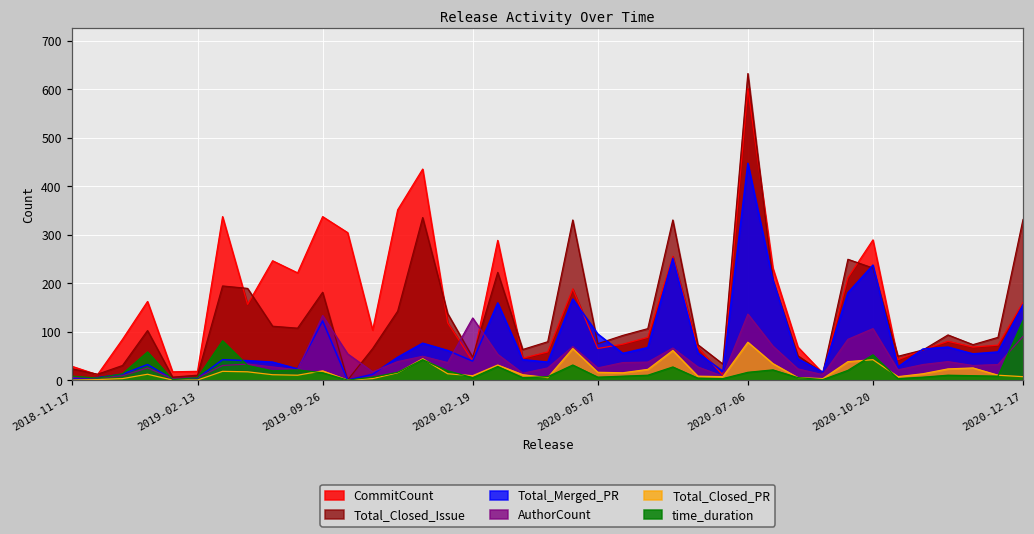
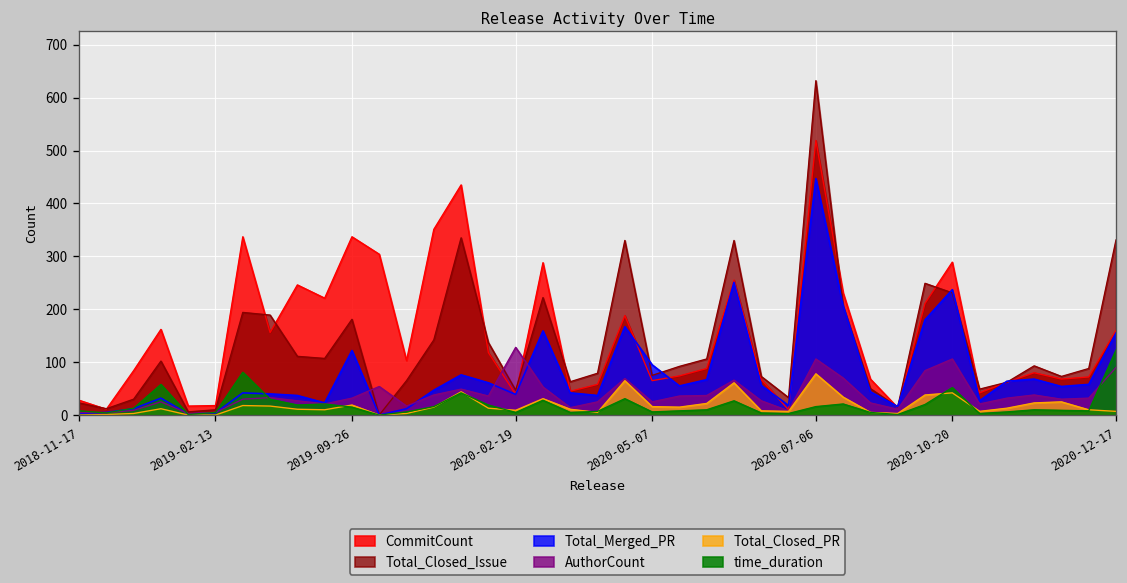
AuthorCount, 2019-09-26: 130 -> 30
CommitCount, 2020-07-06: 600 -> 520
AuthorCount, 2020-07-06: 140 -> 110
